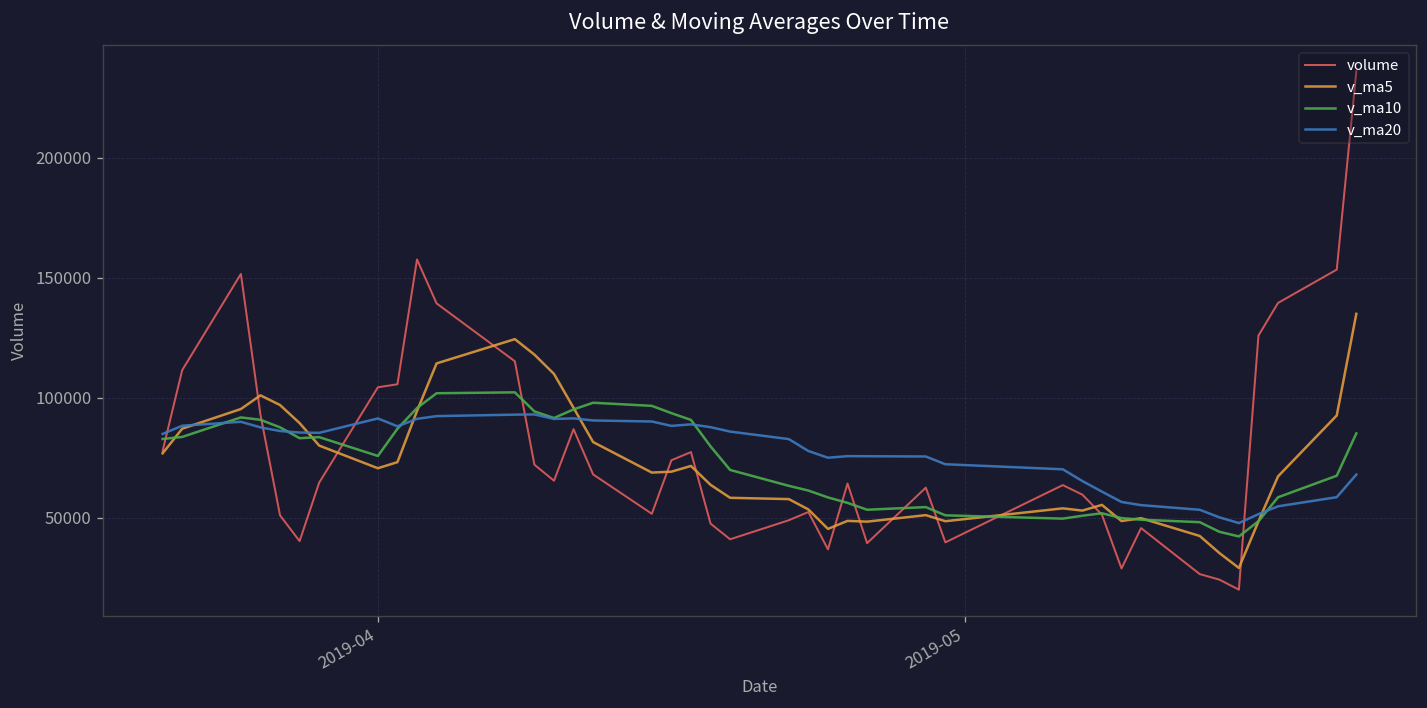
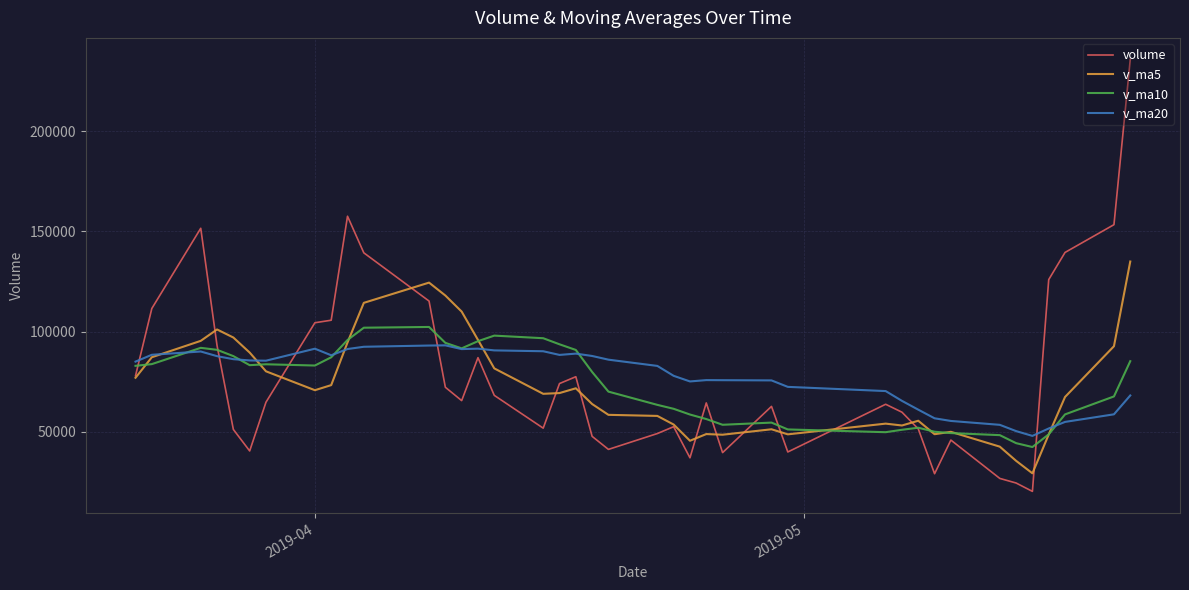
v_ma10, 2019-04: 76000 -> 83000
